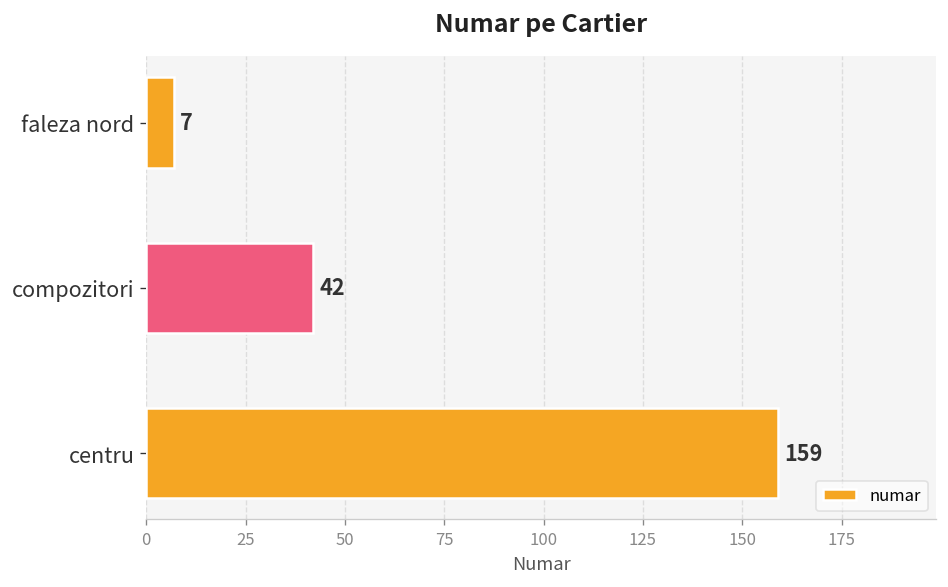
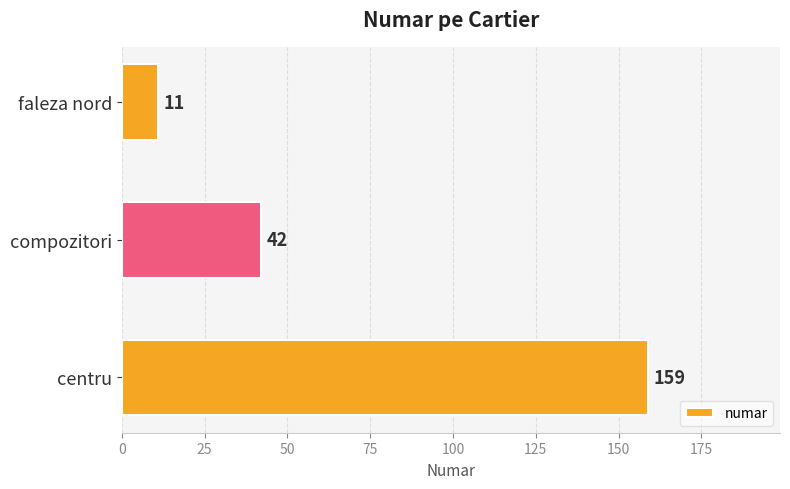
faleza nord: 7 -> 11
